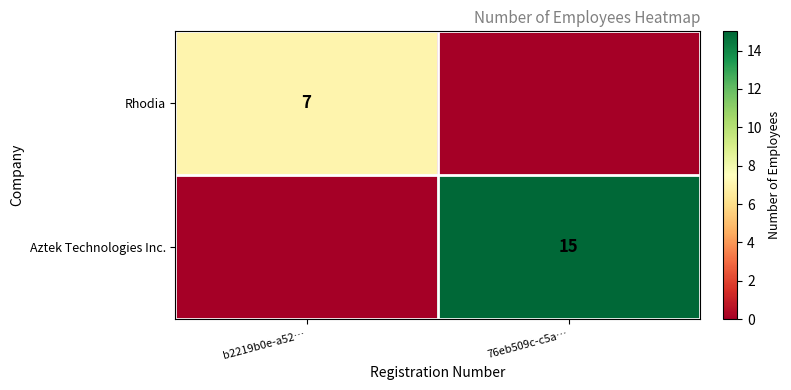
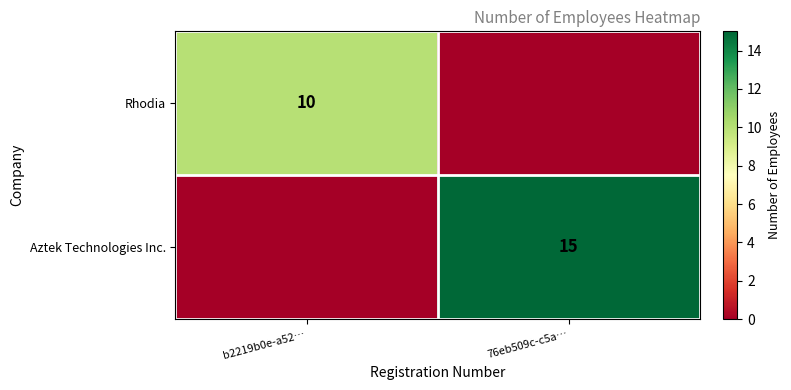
Rhodia, b2219b0e-a52…: 7 -> 10
